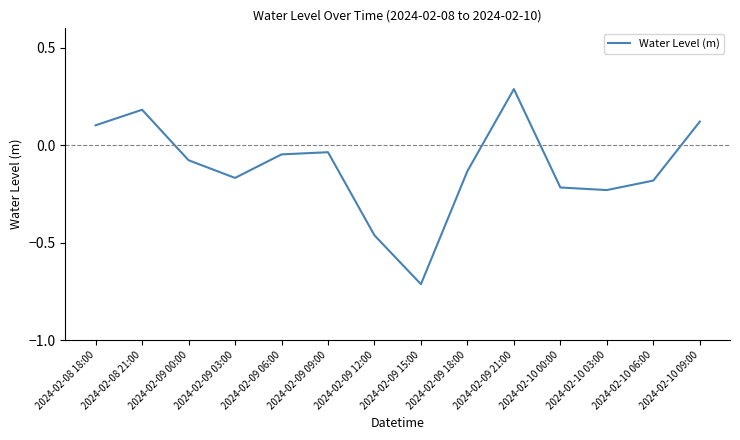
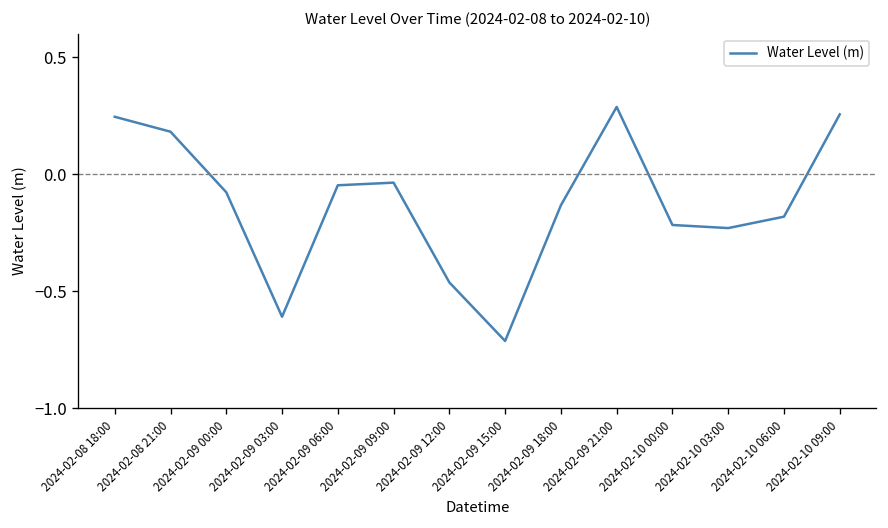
2024-02-08 18:00: 0.10 -> 0.25
2024-02-09 03:00: -0.17 -> -0.61
2024-02-10 09:00: 0.12 -> 0.26
